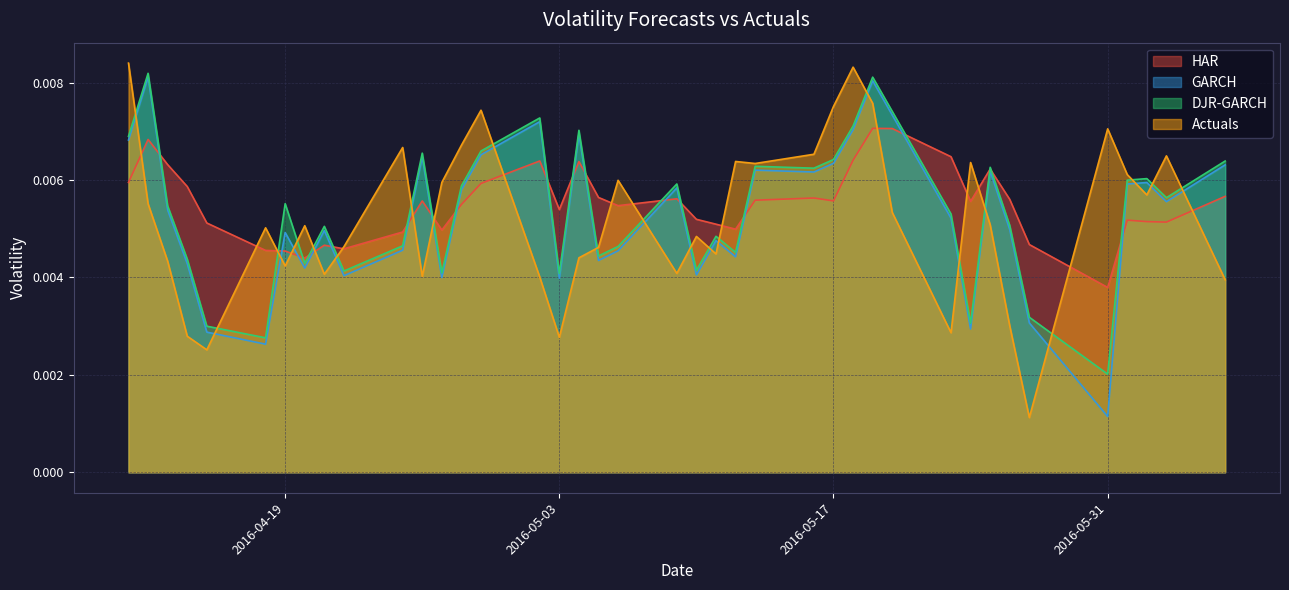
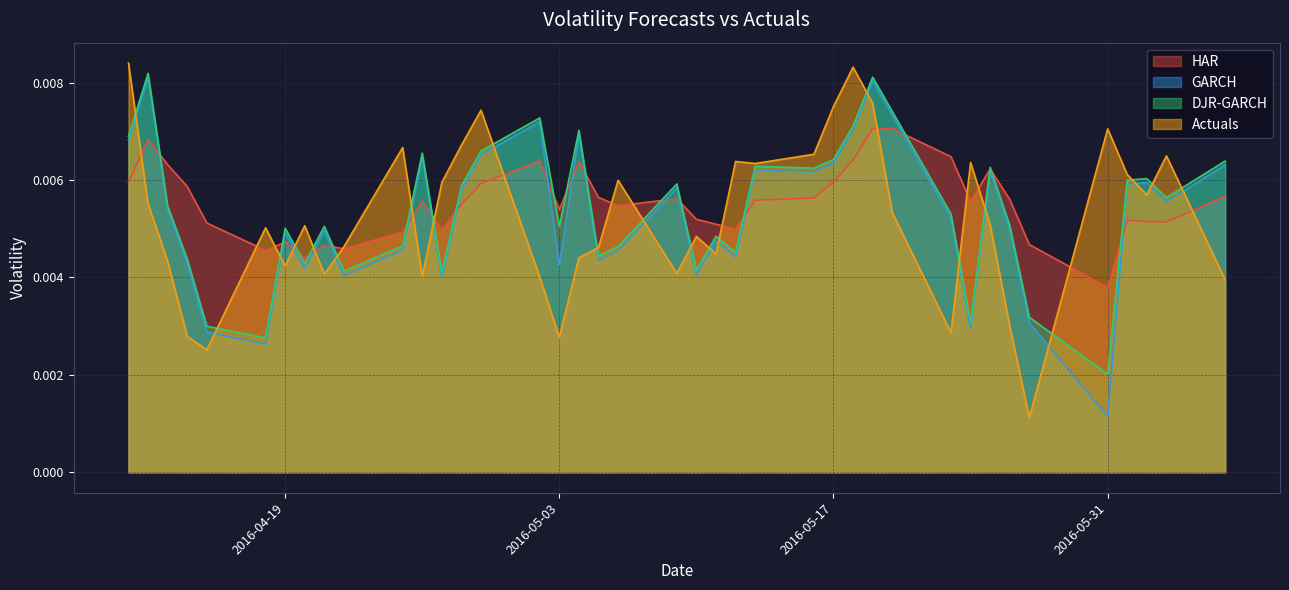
HAR, 2016-04-19: 0.0045 -> 0.0047
DJR-GARCH, 2016-04-19: 0.0055 -> 0.0050
GARCH, 2016-05-03: 0.0040 -> 0.0043
DJR-GARCH, 2016-05-03: 0.0041 -> 0.0050
HAR, 2016-05-17: 0.0056 -> 0.0060
